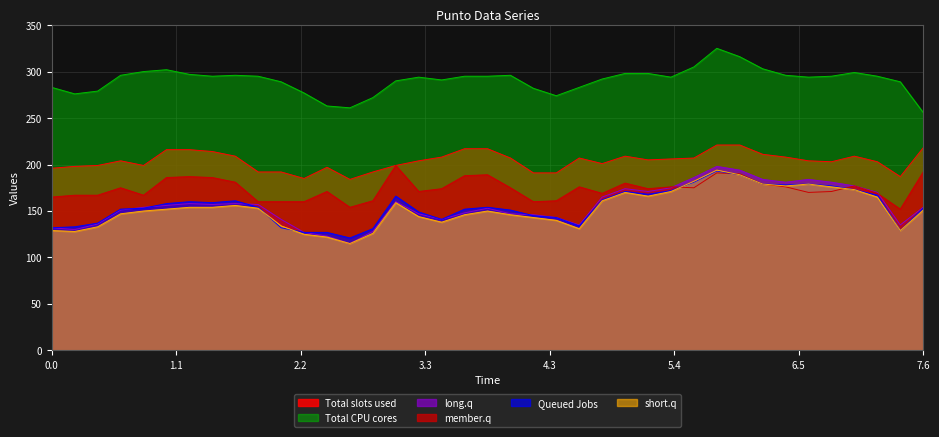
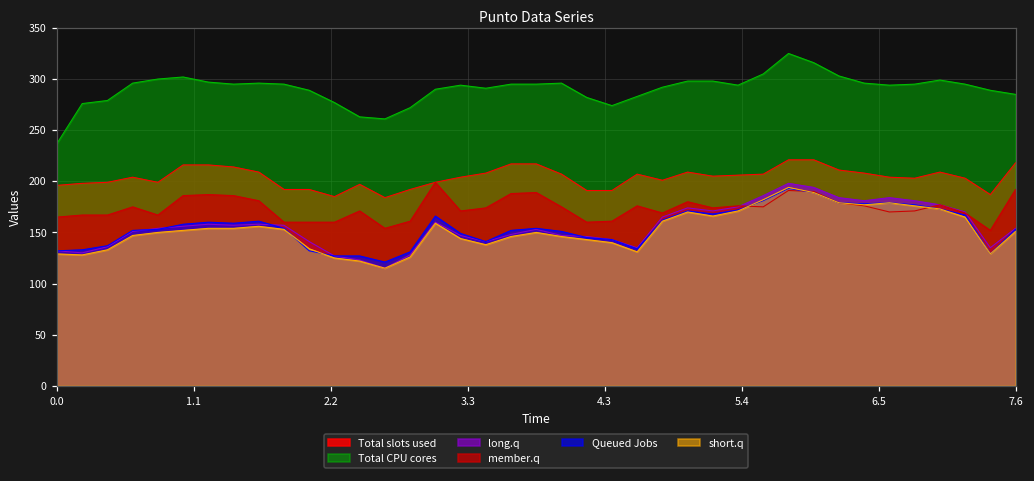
Total CPU cores, 0.0: 280 -> 240
Total CPU cores, 7.6: 260 -> 290
